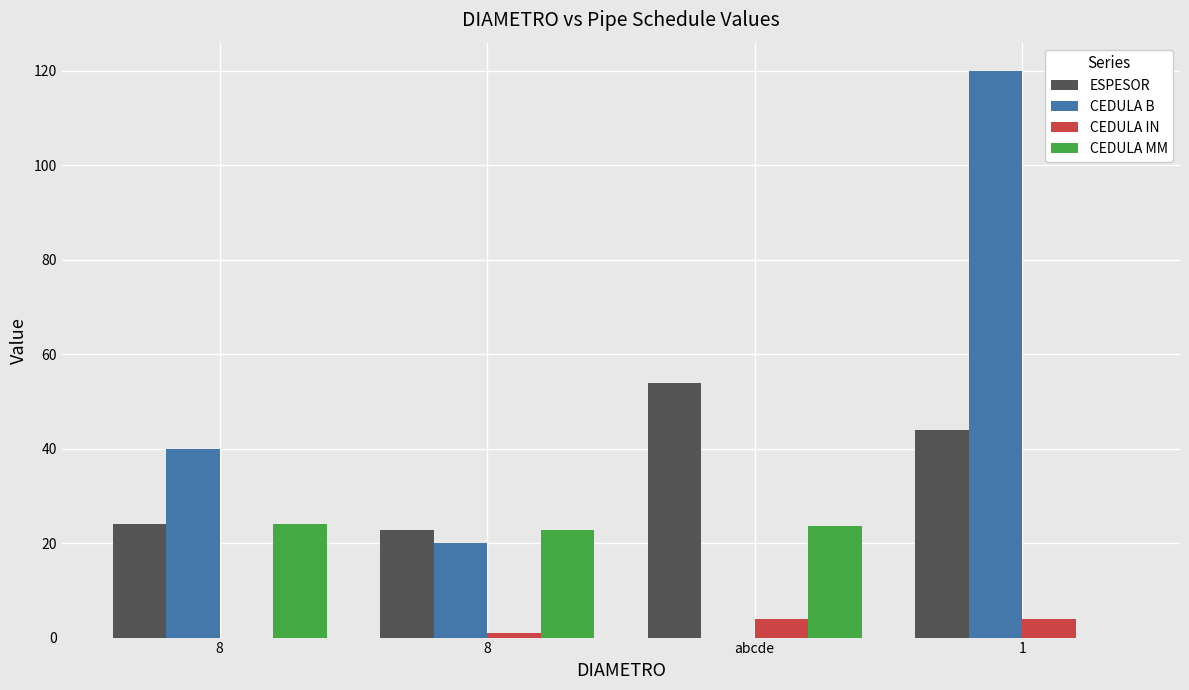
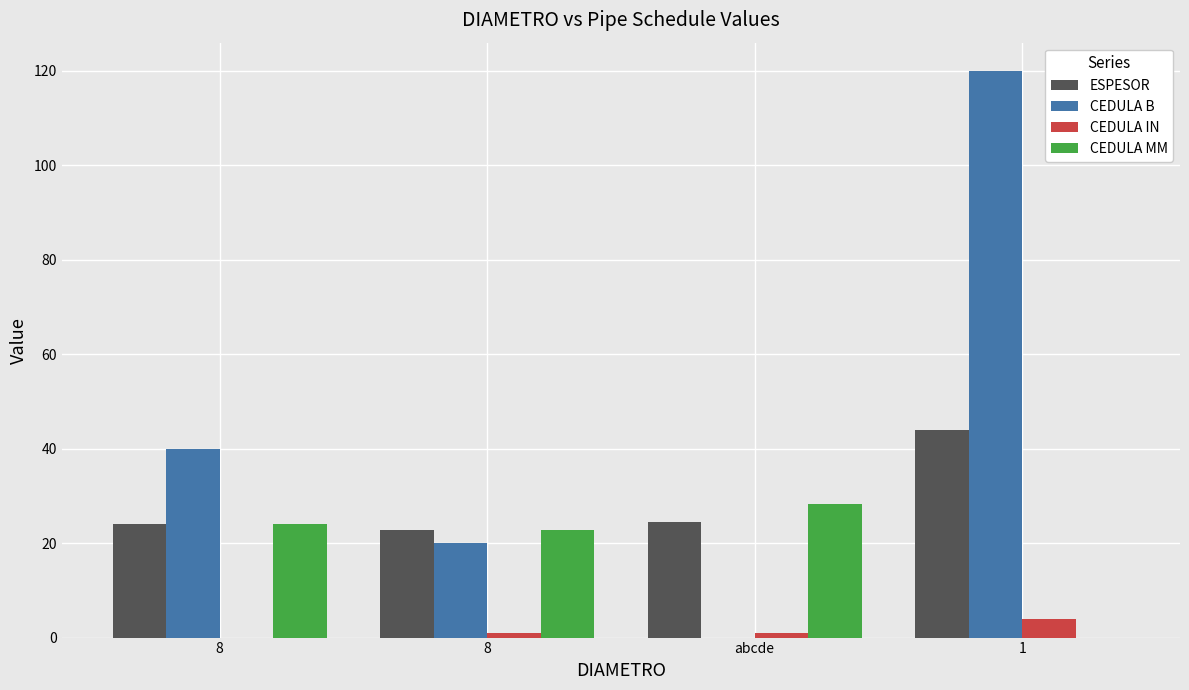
ESPESOR, abcde: 54 -> 25
CEDULA IN, abcde: 4 -> 1
CEDULA MM, abcde: 24 -> 28
